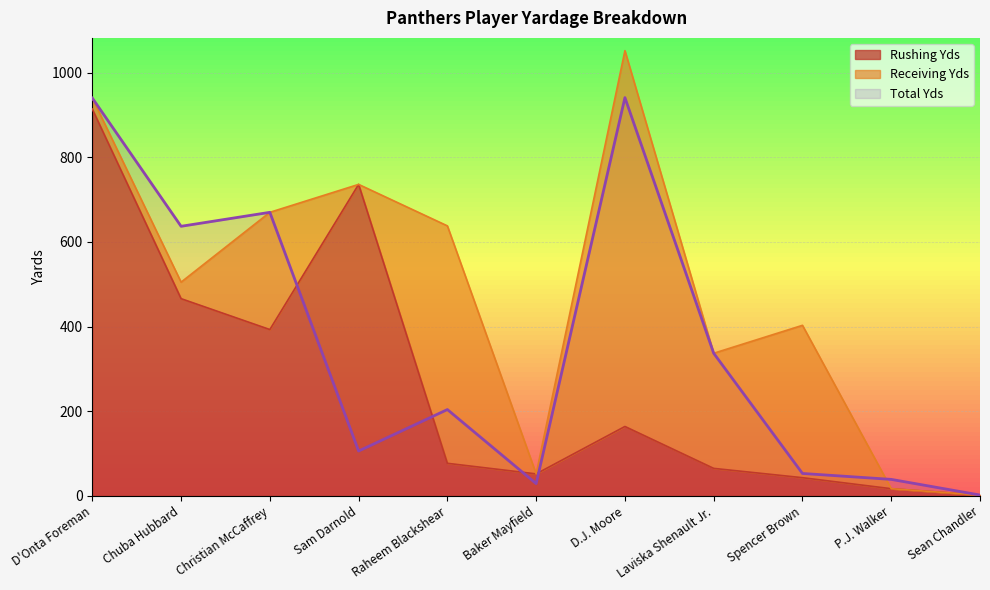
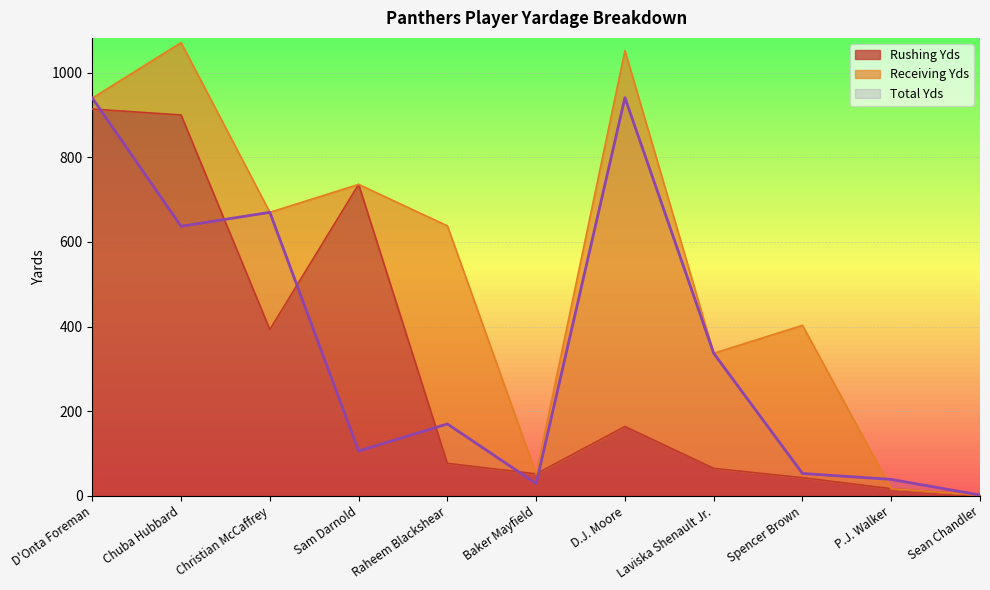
Rushing Yds, Chuba Hubbard: 470 -> 900
Receiving Yds, Chuba Hubbard: 40 -> 170
Total Yds, Raheem Blackshear: 200 -> 170
